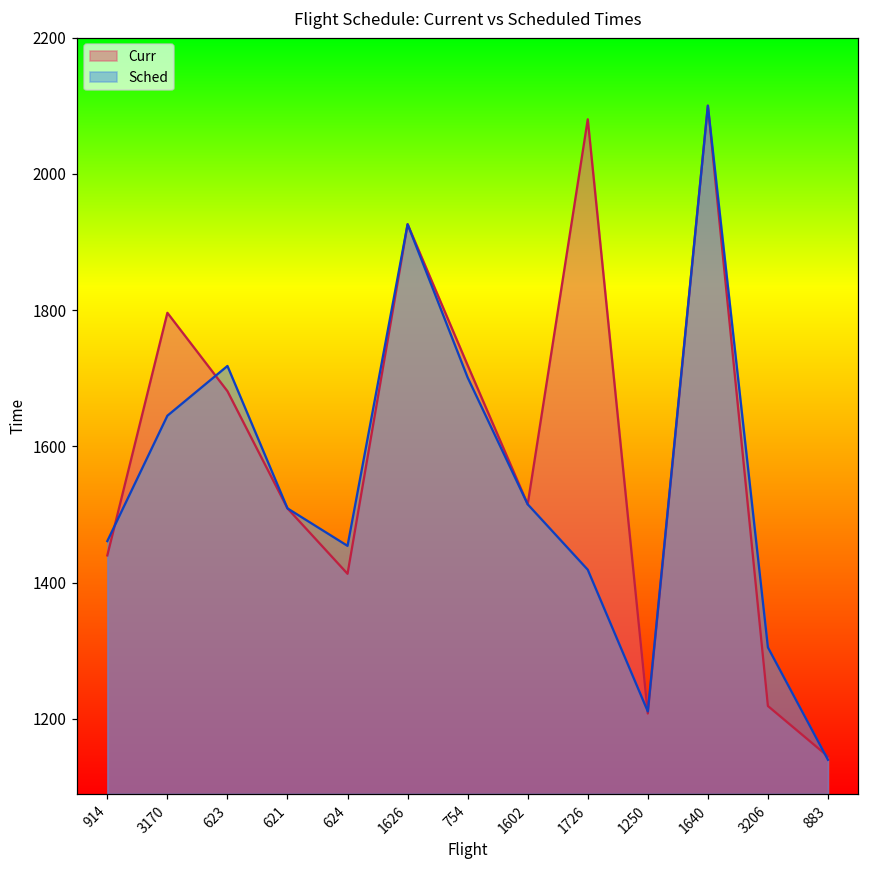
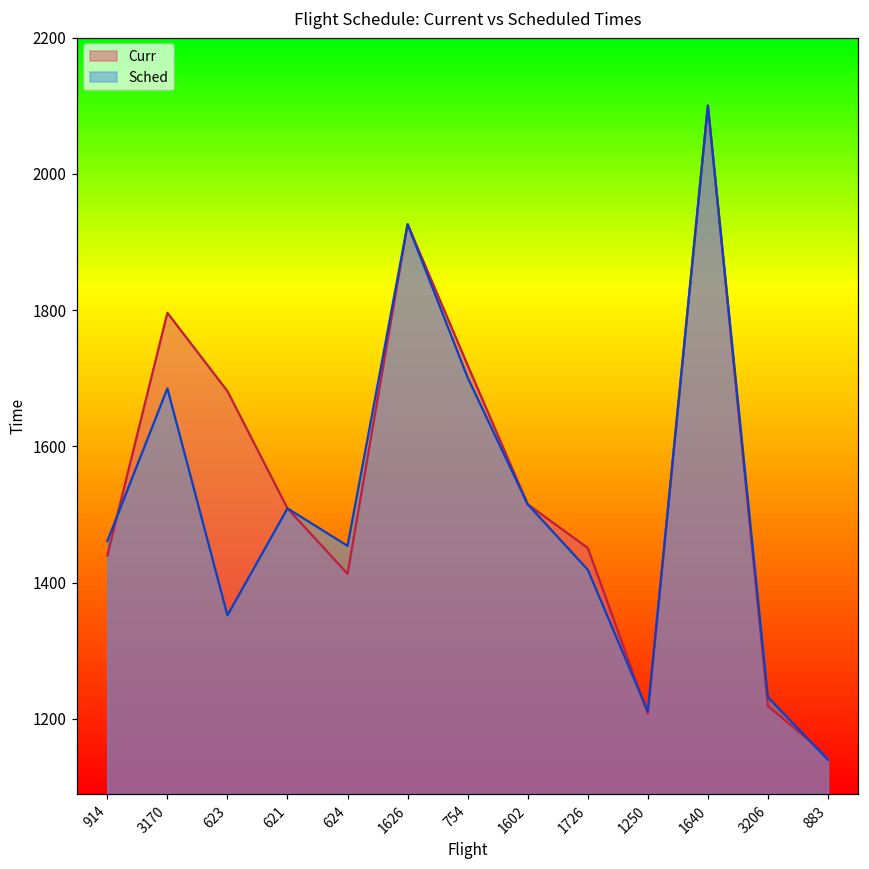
Sched, 3170: 1650 -> 1690
Sched, 623: 1720 -> 1350
Curr, 1726: 2080 -> 1450
Sched, 3206: 1310 -> 1230
